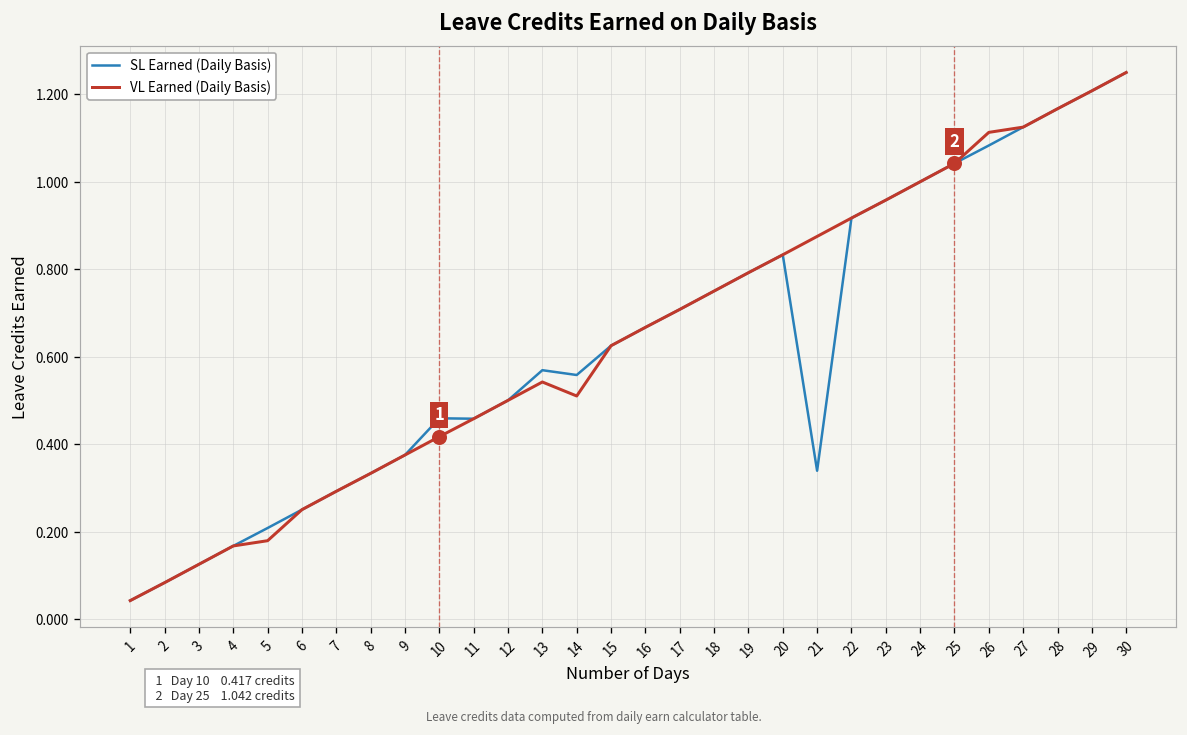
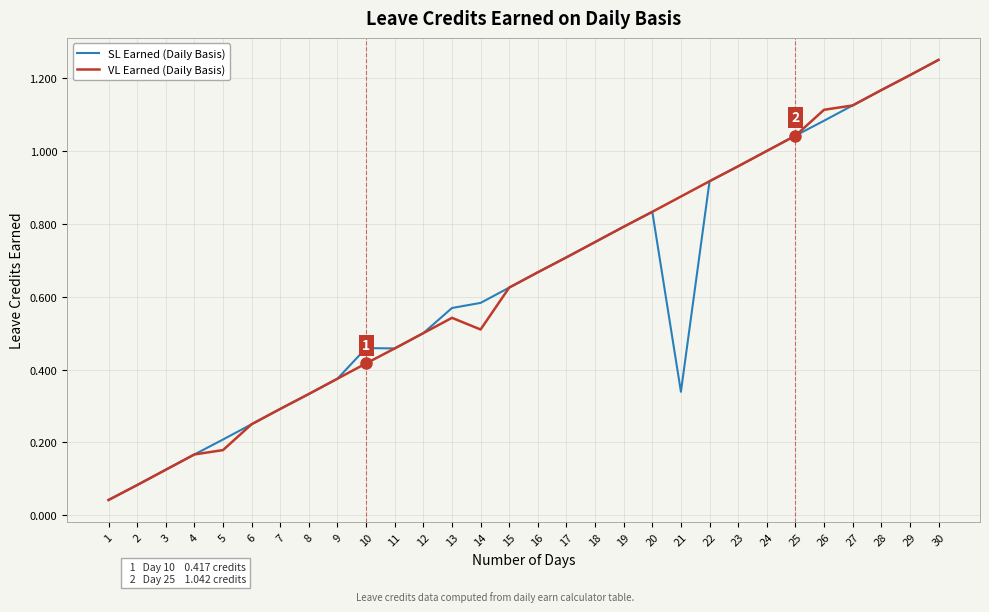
SL Earned (Daily Basis), 14: 0.56 -> 0.58
